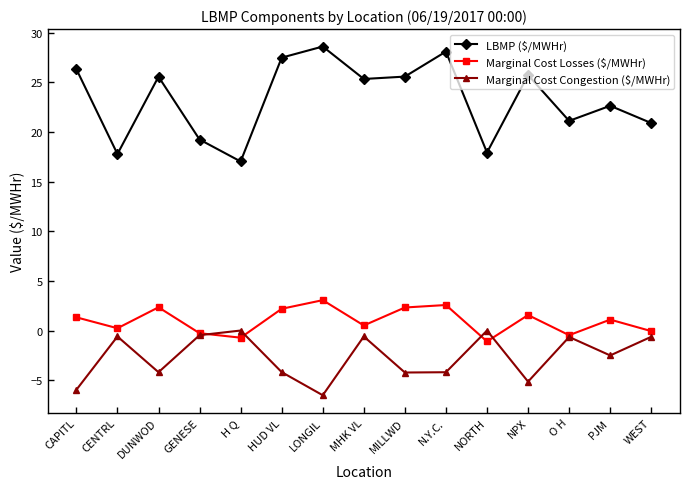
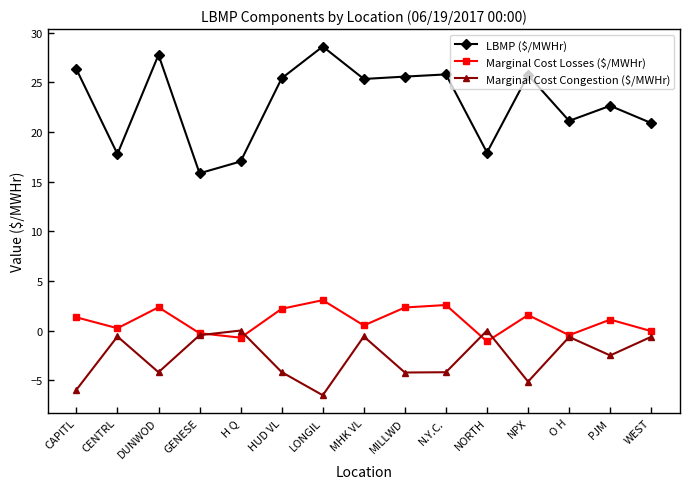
LBMP ($/MWHr), DUNWOD: 26 -> 28
LBMP ($/MWHr), GENESE: 19 -> 16
LBMP ($/MWHr), HUD VL: 27 -> 25
LBMP ($/MWHr), N.Y.C.: 28 -> 26
